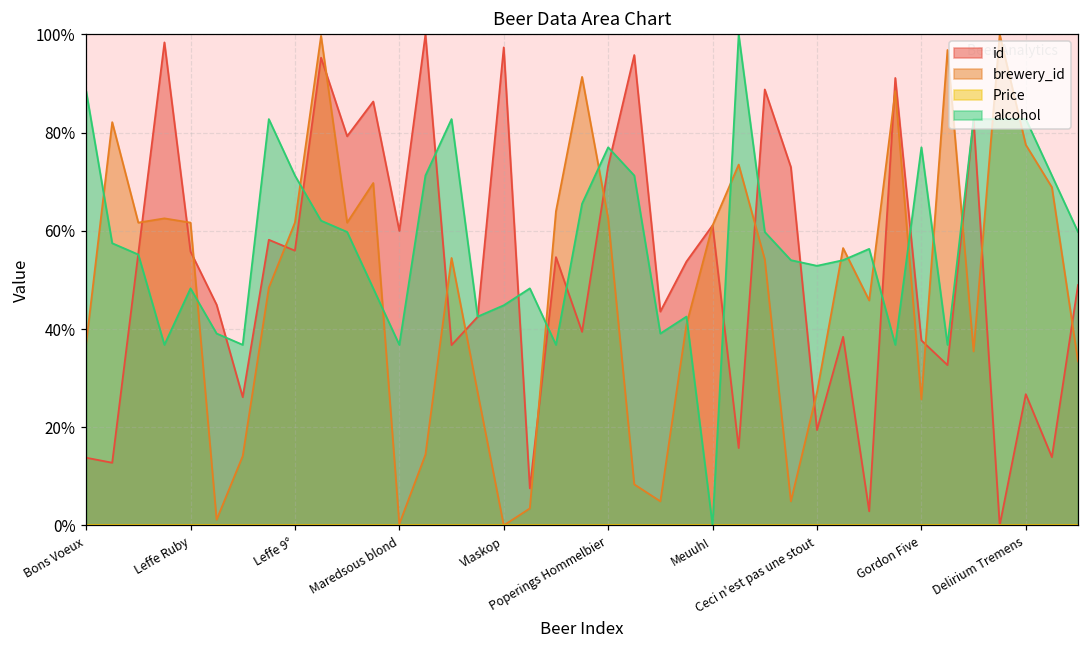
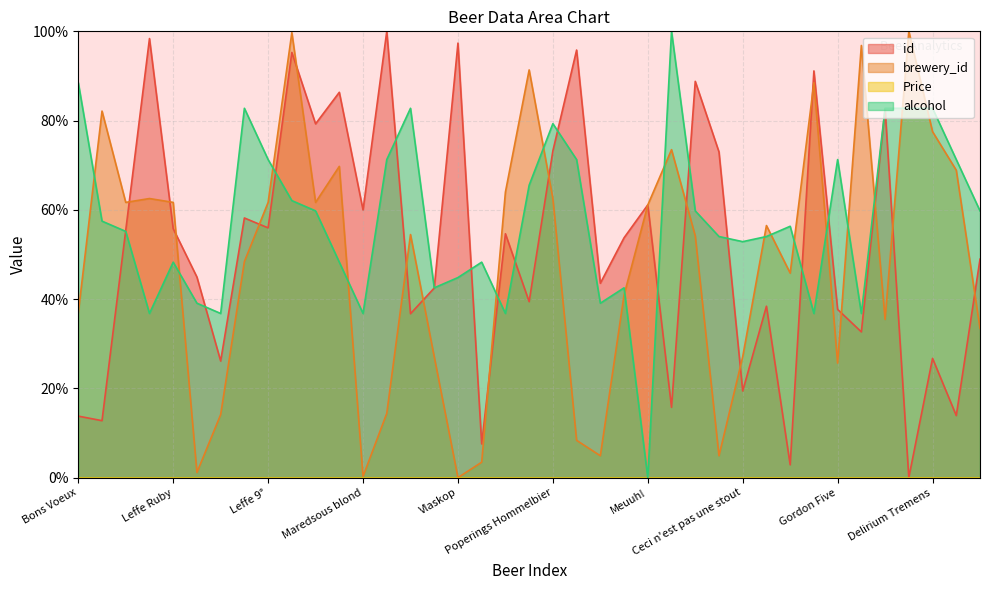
alcohol, Poperings Hommelbier: 77% -> 79%
alcohol, Gordon Five: 77% -> 71%
